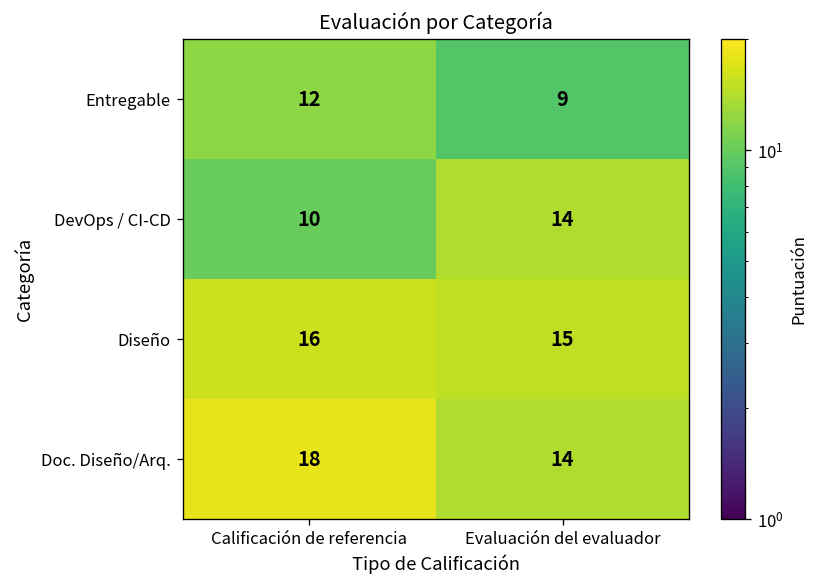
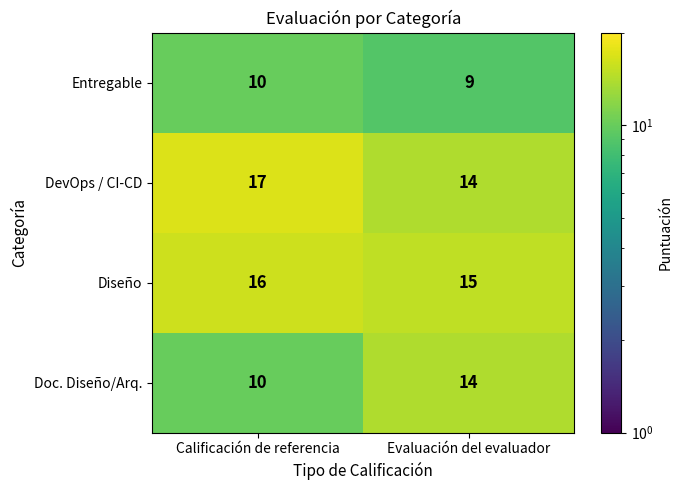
Entregable, Calificación de referencia: 12 -> 10
DevOps / CI-CD, Calificación de referencia: 10 -> 17
Doc. Diseño/Arq., Calificación de referencia: 18 -> 10
